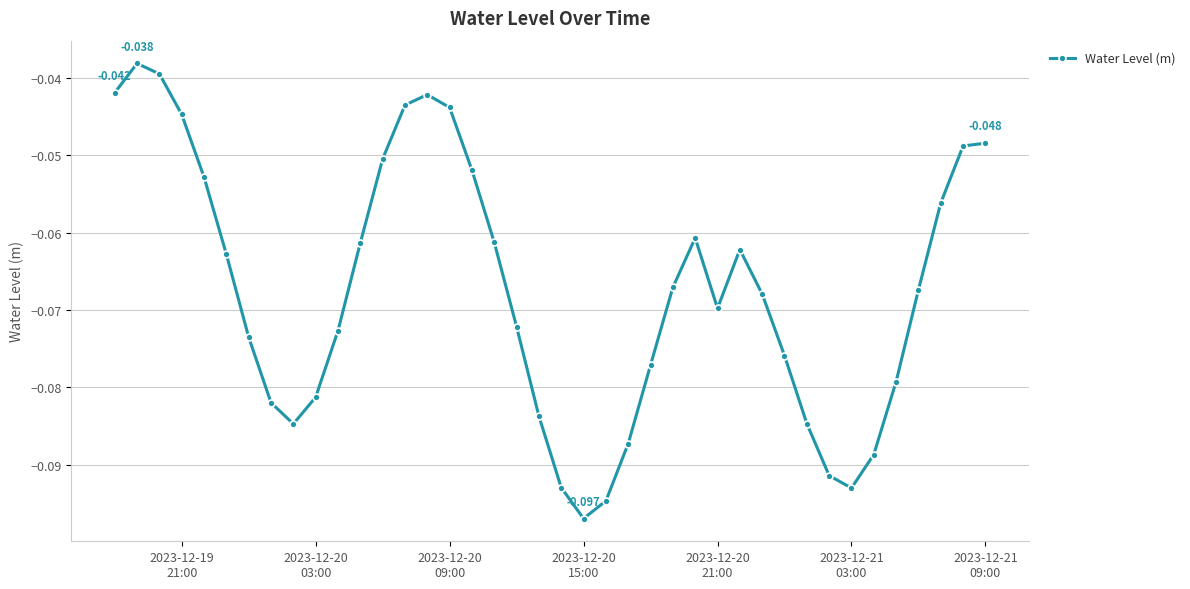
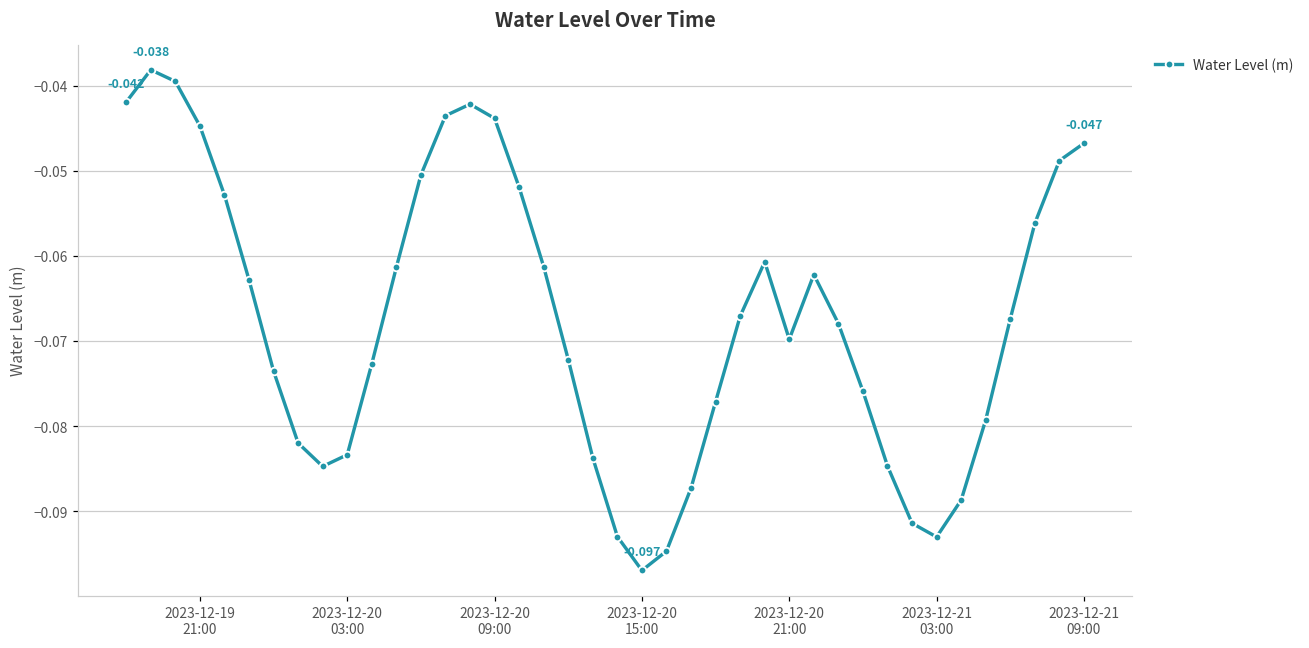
2023-12-20 03:00: -0.081 -> -0.083
2023-12-21 09:00: -0.048 -> -0.047
